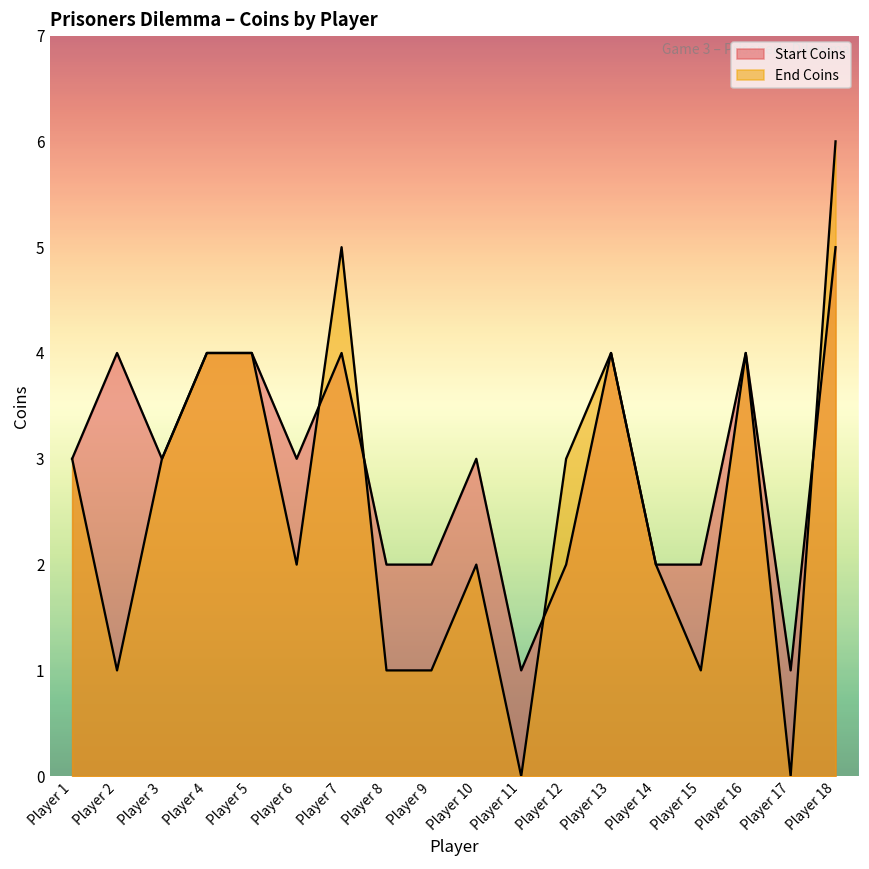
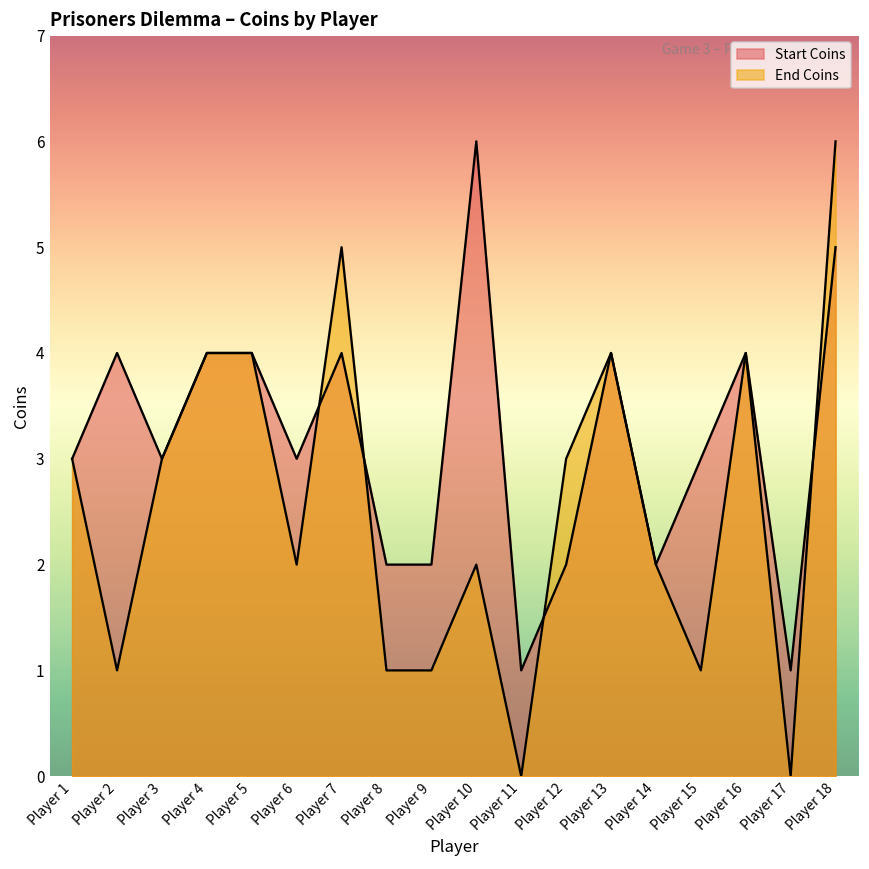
Start Coins, Player 10: 3 -> 6
Start Coins, Player 15: 2 -> 3
